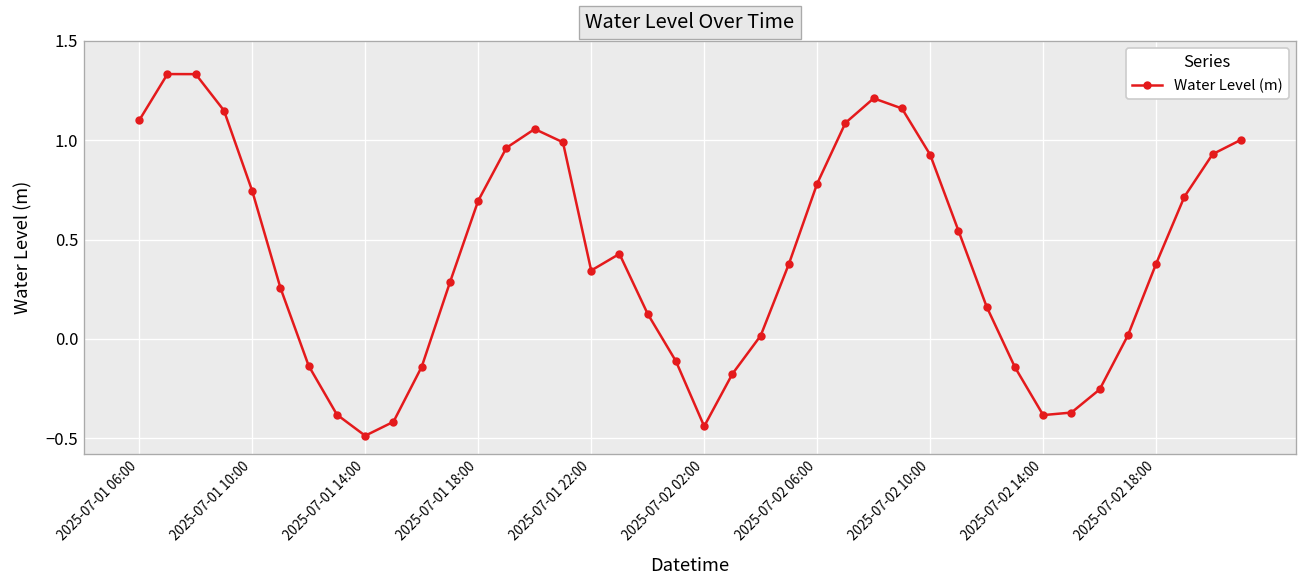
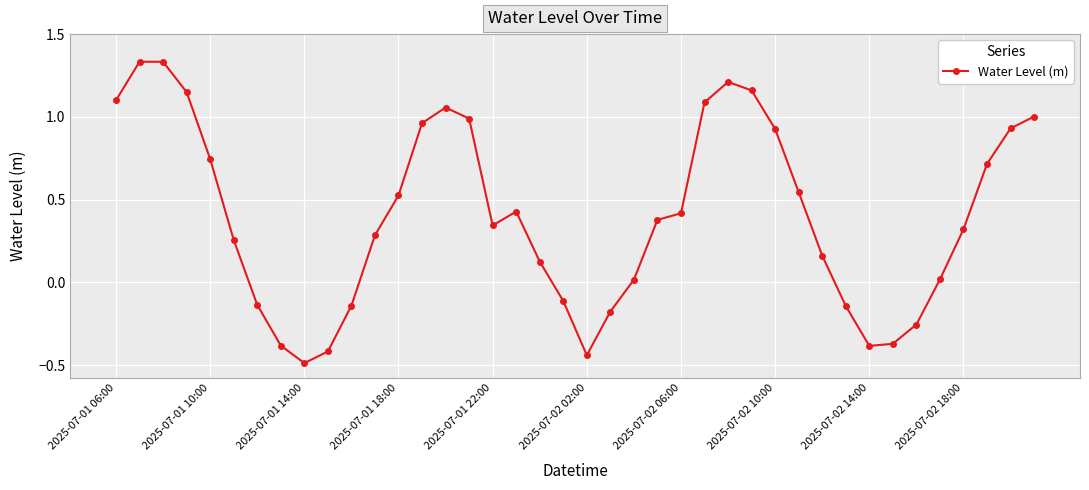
2025-07-01 18:00: 0.70 -> 0.53
2025-07-02 06:00: 0.78 -> 0.42
2025-07-02 18:00: 0.38 -> 0.32
